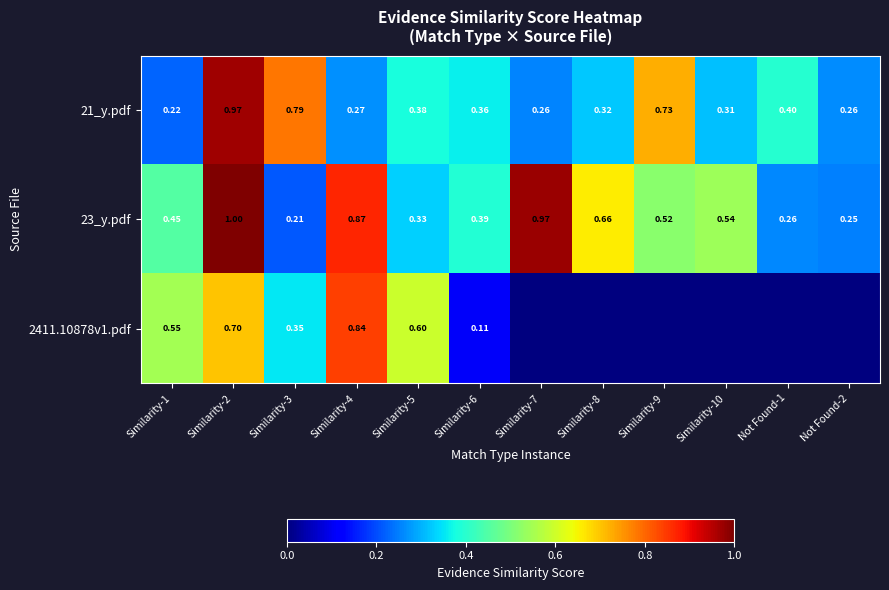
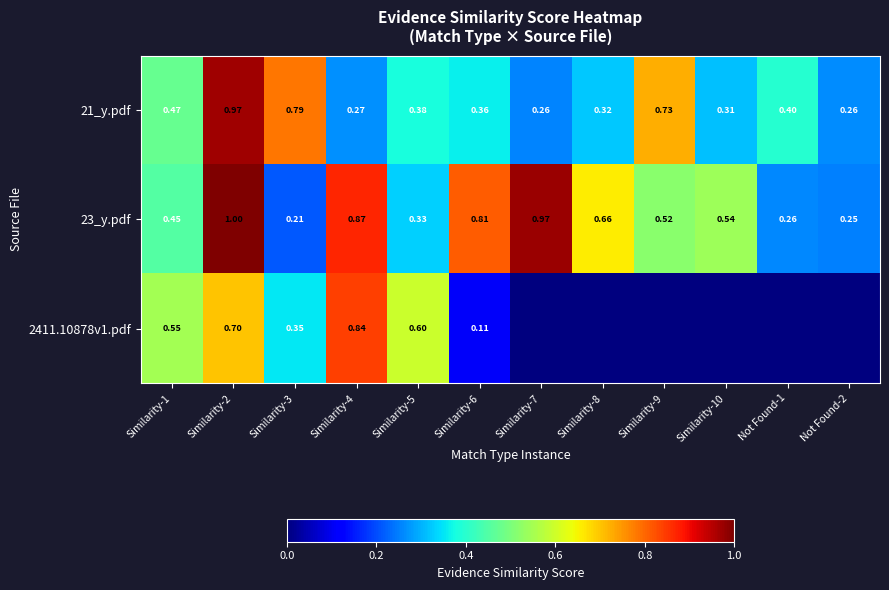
21_y.pdf, Similarity-1: 0.22 -> 0.47
23_y.pdf, Similarity-6: 0.39 -> 0.81
